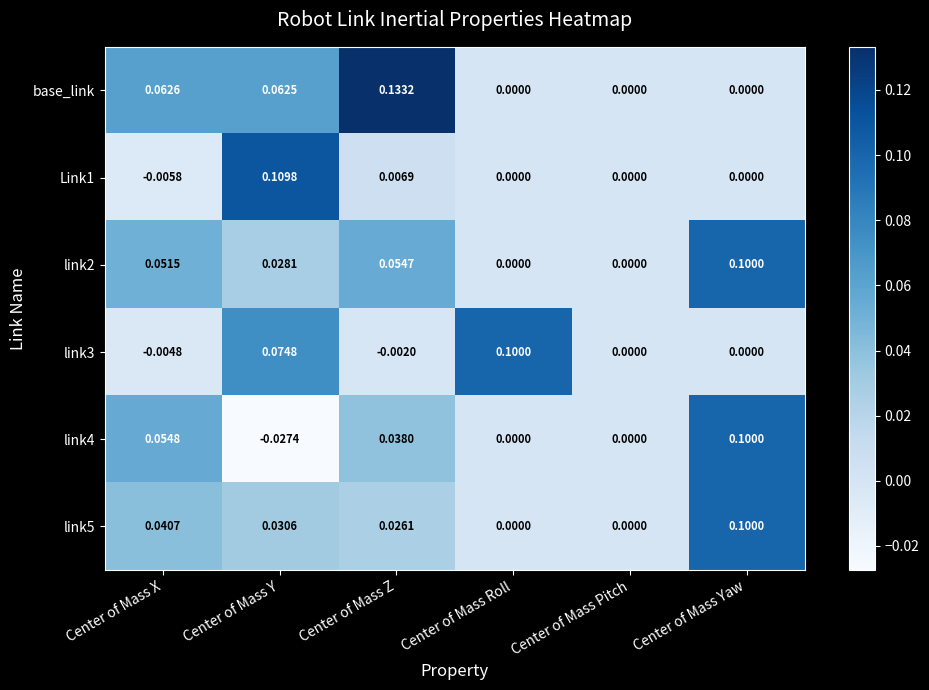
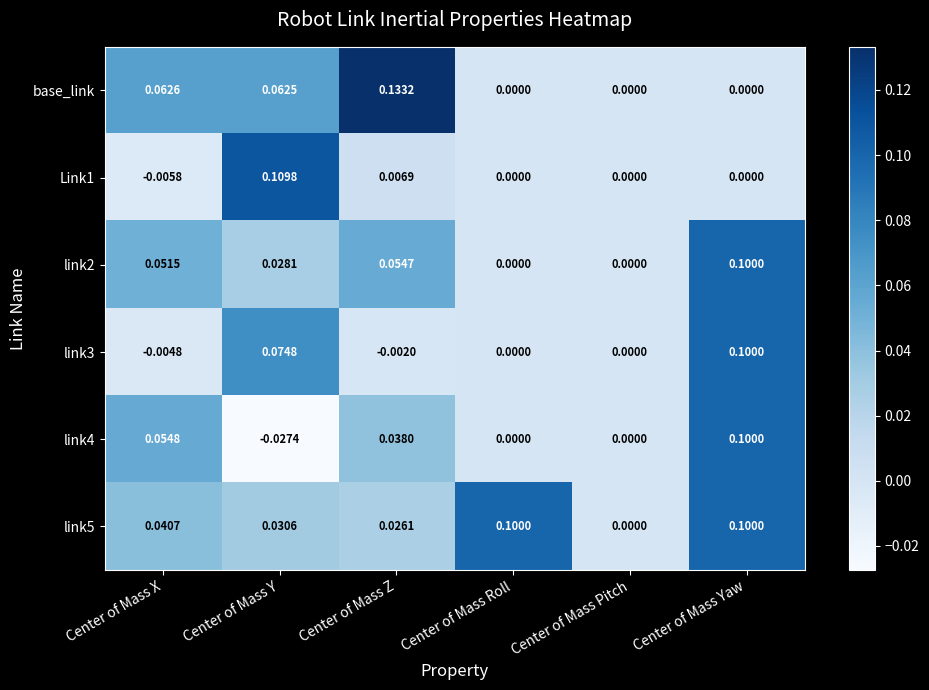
link3, Center of Mass Roll: 0.1000 -> 0.0000
link3, Center of Mass Yaw: 0.0000 -> 0.1000
link5, Center of Mass Roll: 0.0000 -> 0.1000
